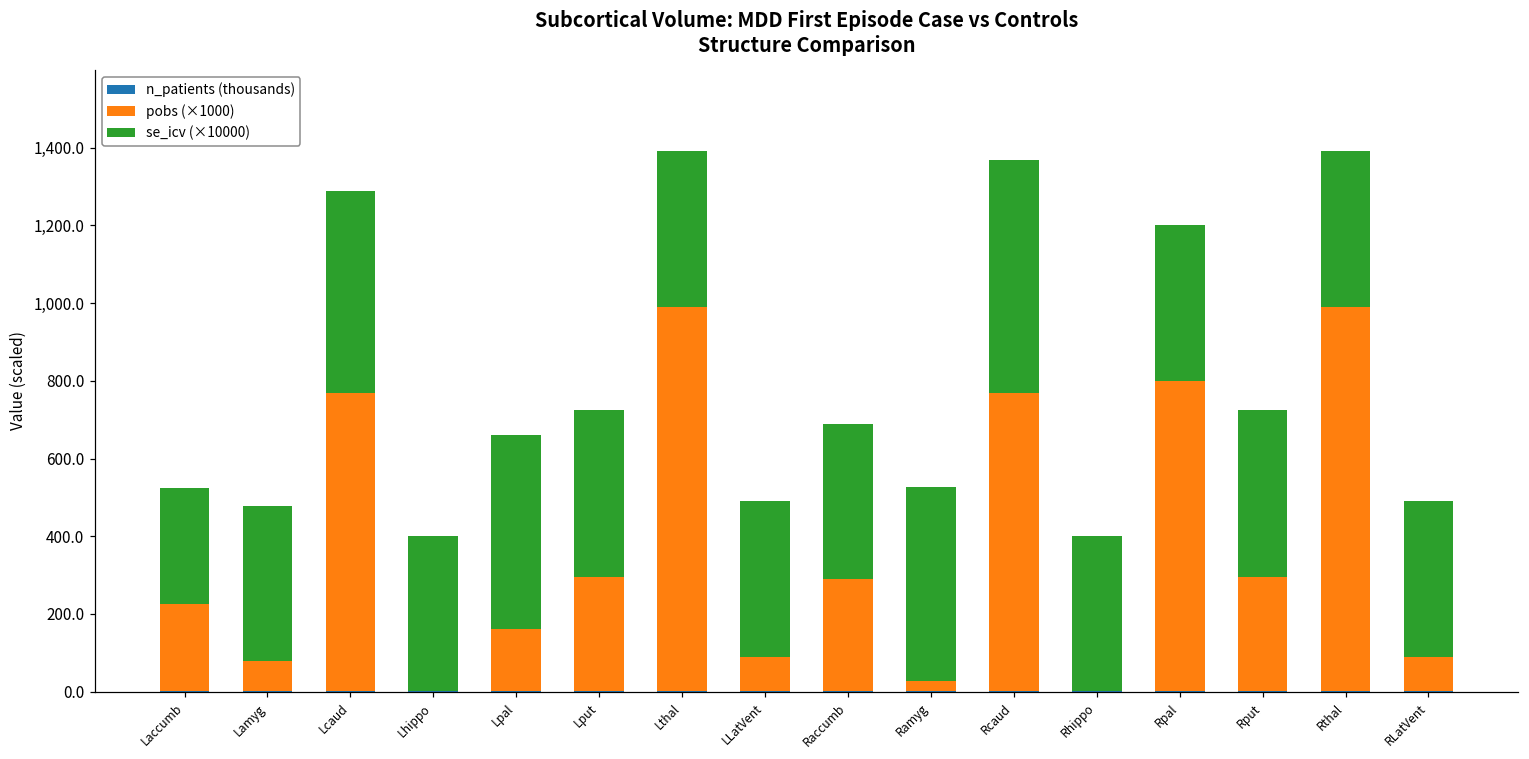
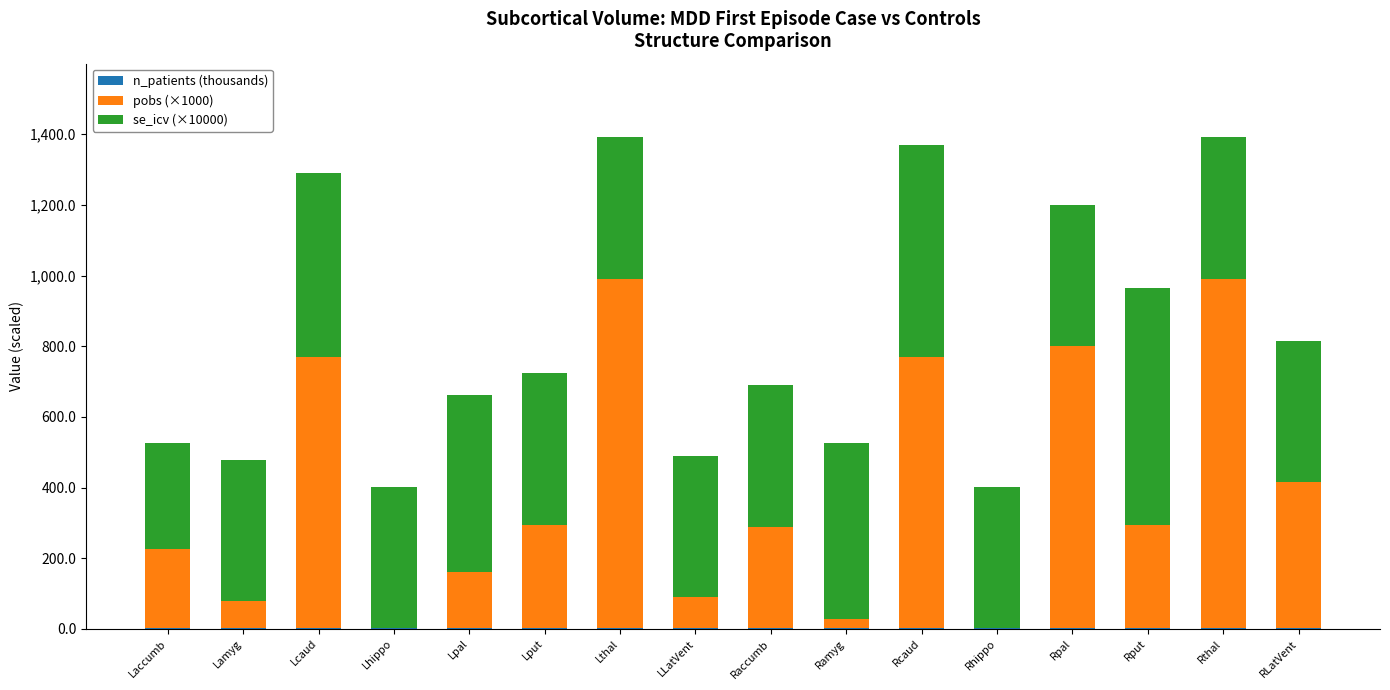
se_icv (×10000), Rput: 430 -> 670
pobs (×1000), RLatVent: 90 -> 410
